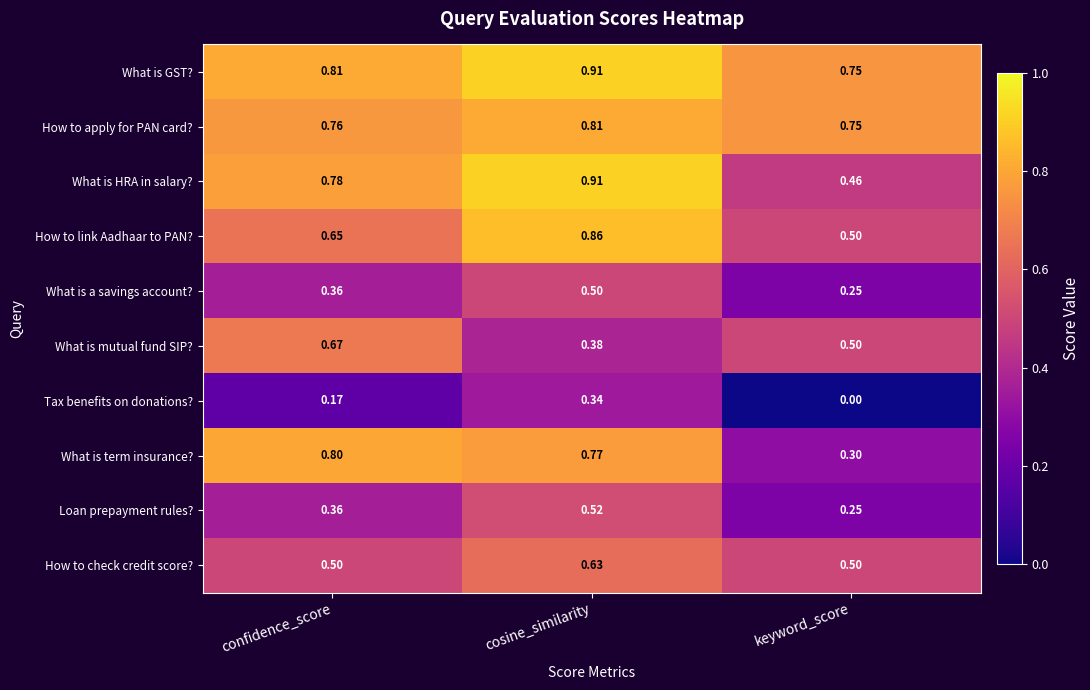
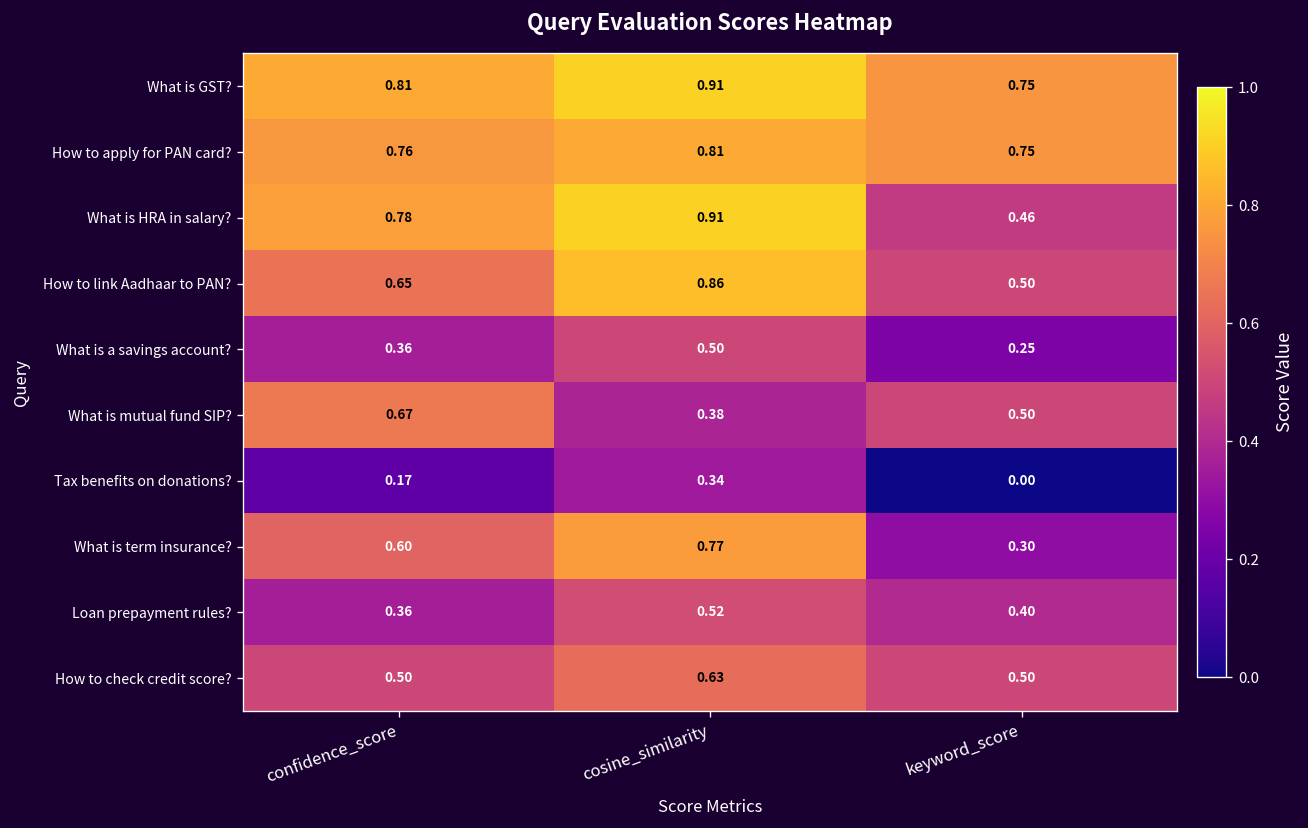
What is term insurance?, confidence_score: 0.80 -> 0.60
Loan prepayment rules?, keyword_score: 0.25 -> 0.40
